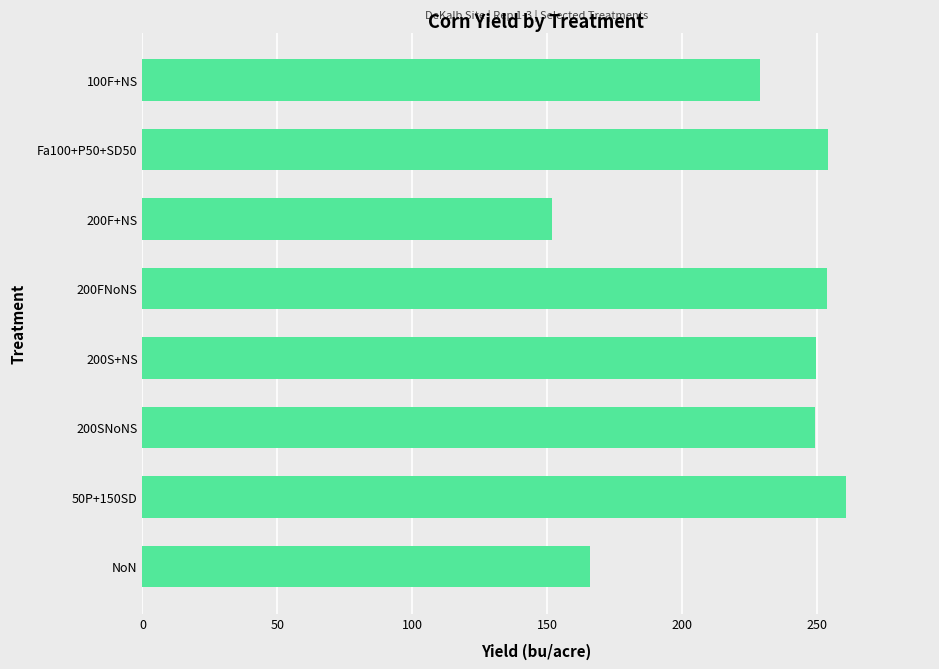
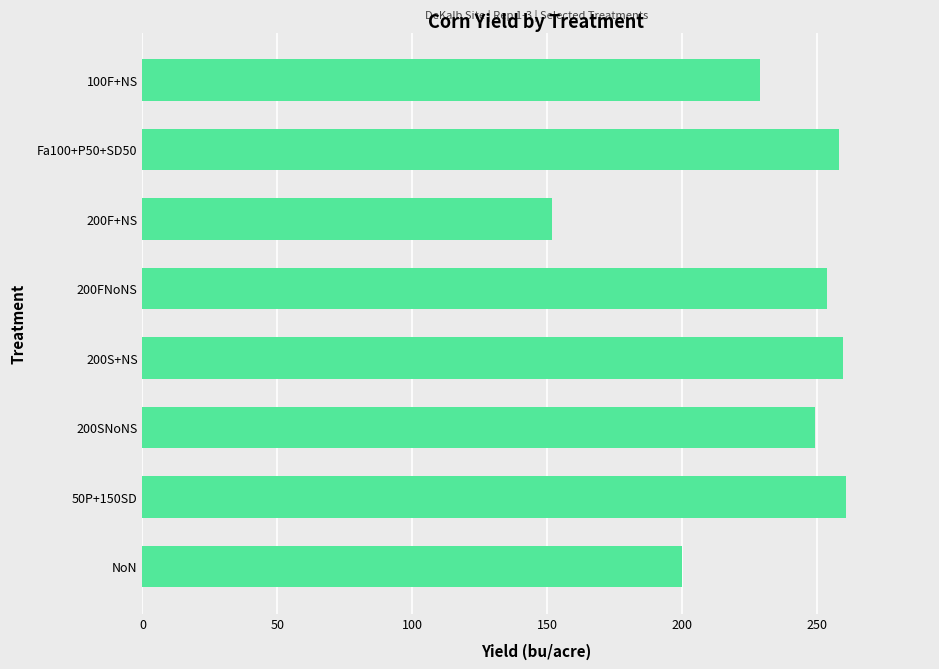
Fa100+P50+SD50: 254 -> 258
200S+NS: 250 -> 259
NoN: 166 -> 200
